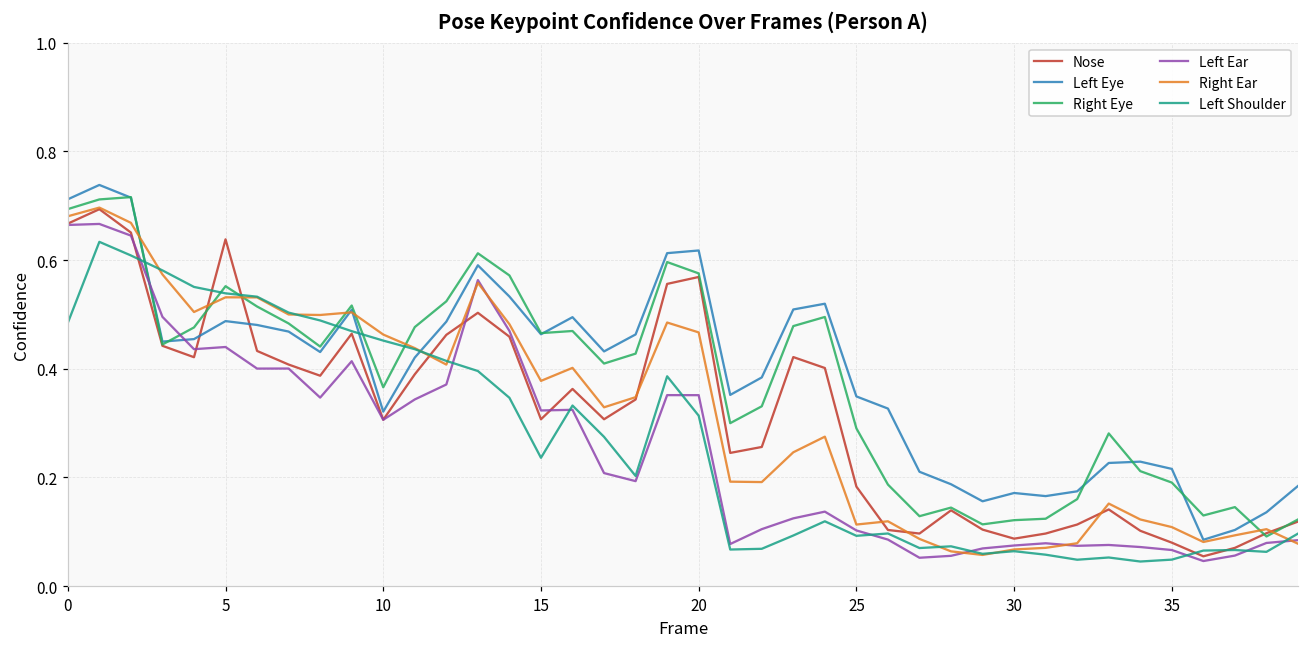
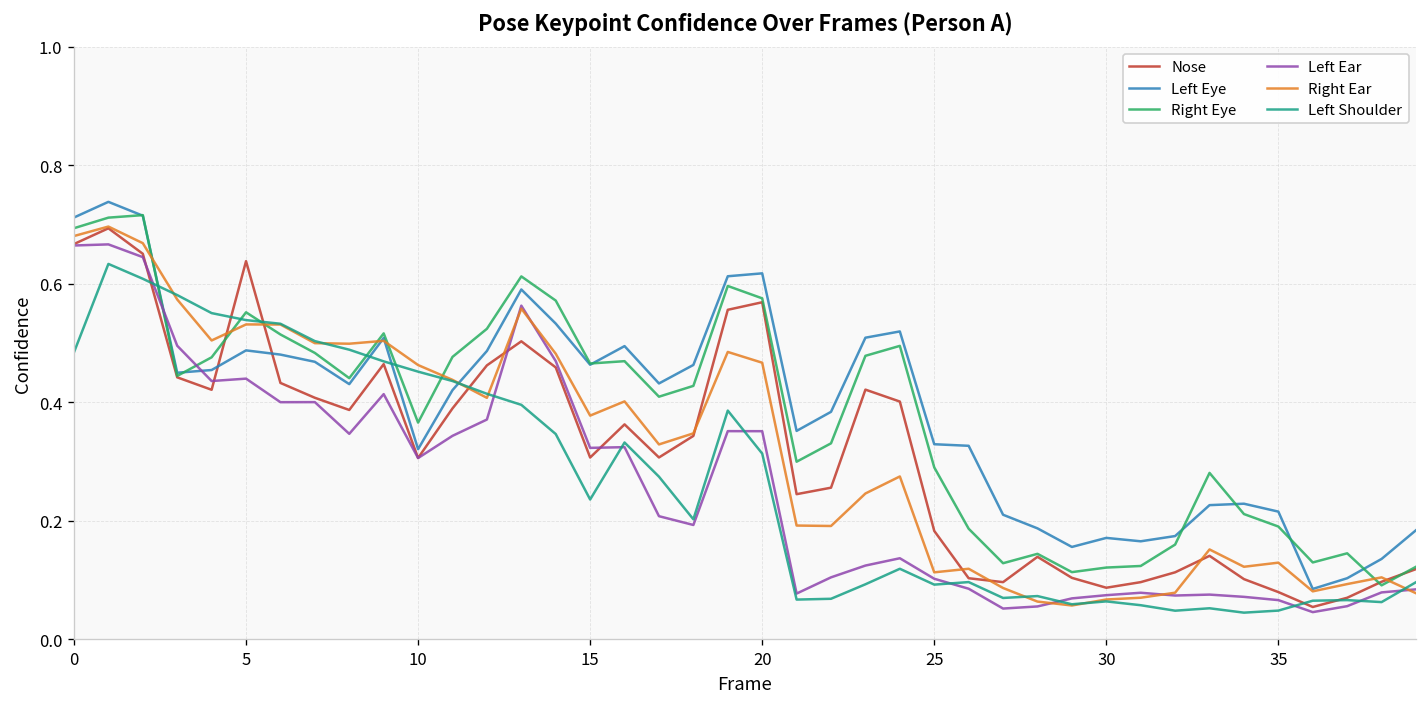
Left Eye, 25: 0.35 -> 0.33
Right Ear, 35: 0.11 -> 0.13
